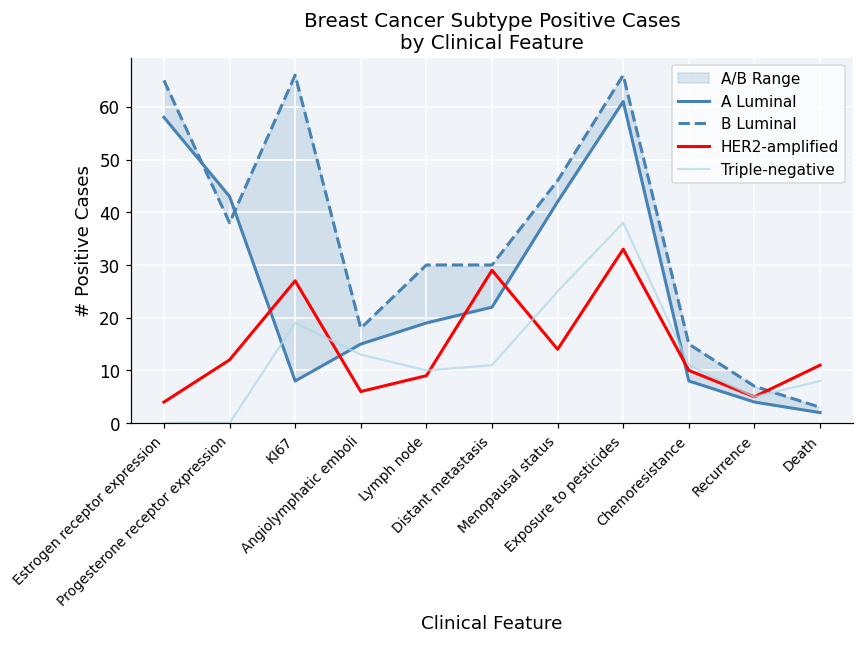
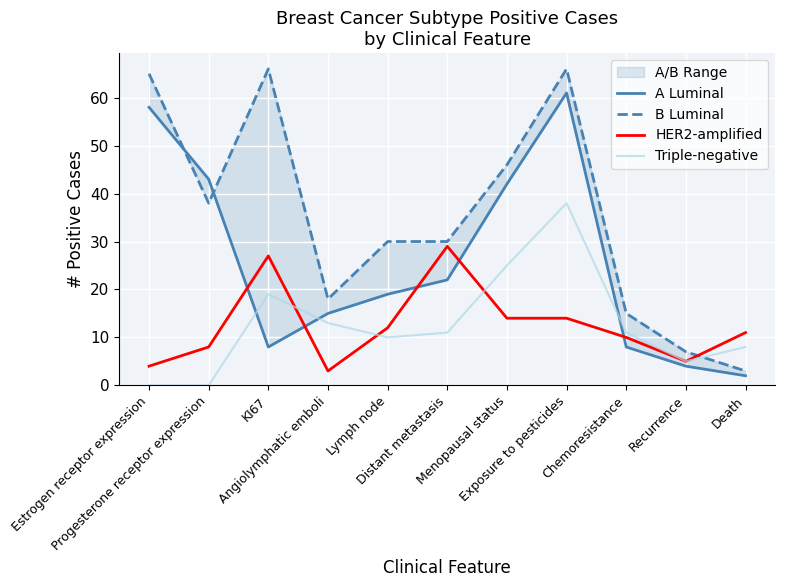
HER2-amplified, Progesterone receptor expression: 12 -> 8
HER2-amplified, Angiolymphatic emboli: 6 -> 3
HER2-amplified, Lymph node: 9 -> 12
HER2-amplified, Exposure to pesticides: 33 -> 14
